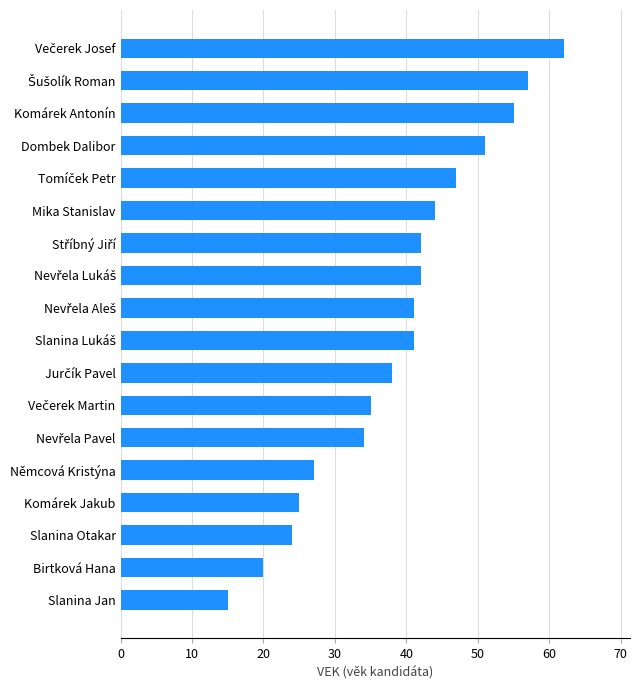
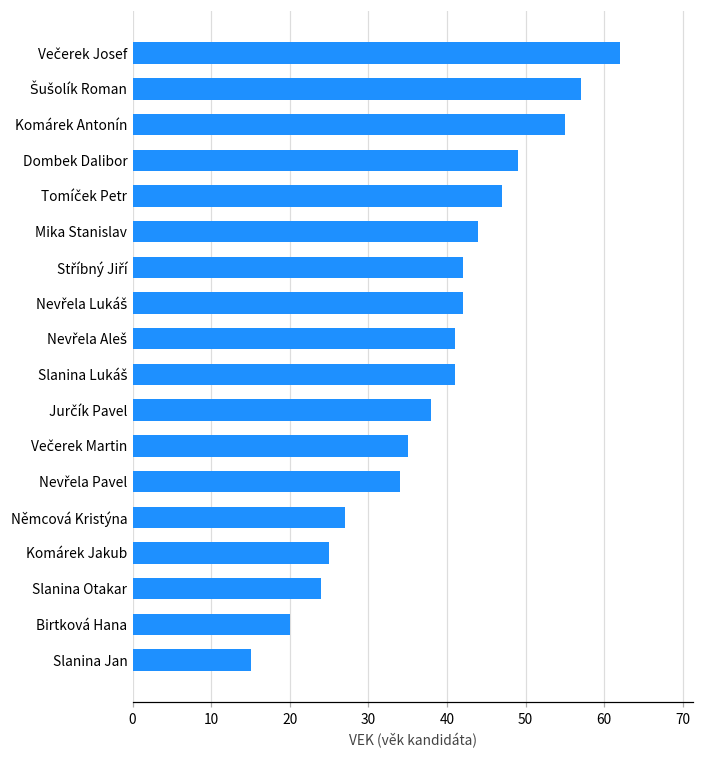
Dombek Dalibor: 51 -> 49
